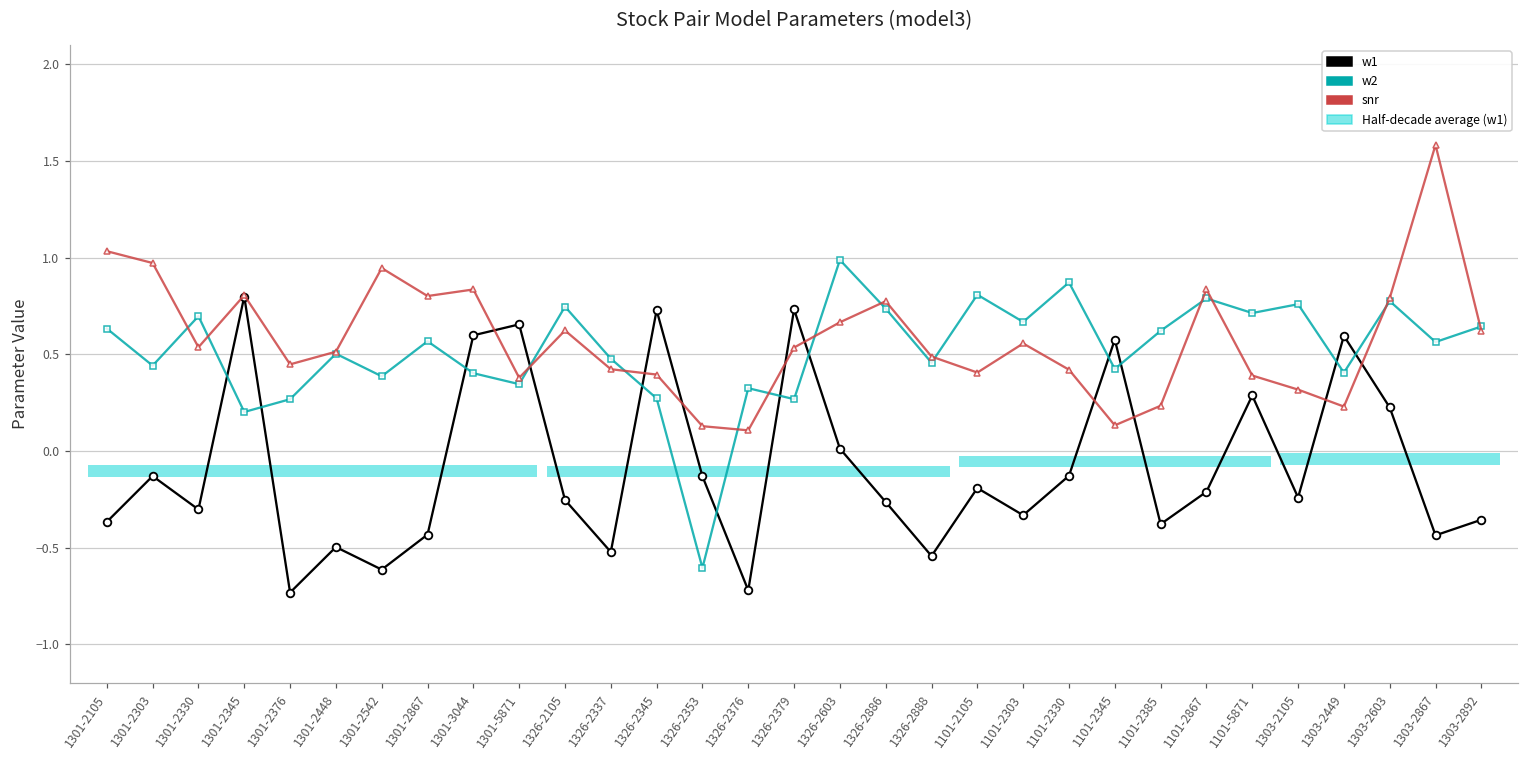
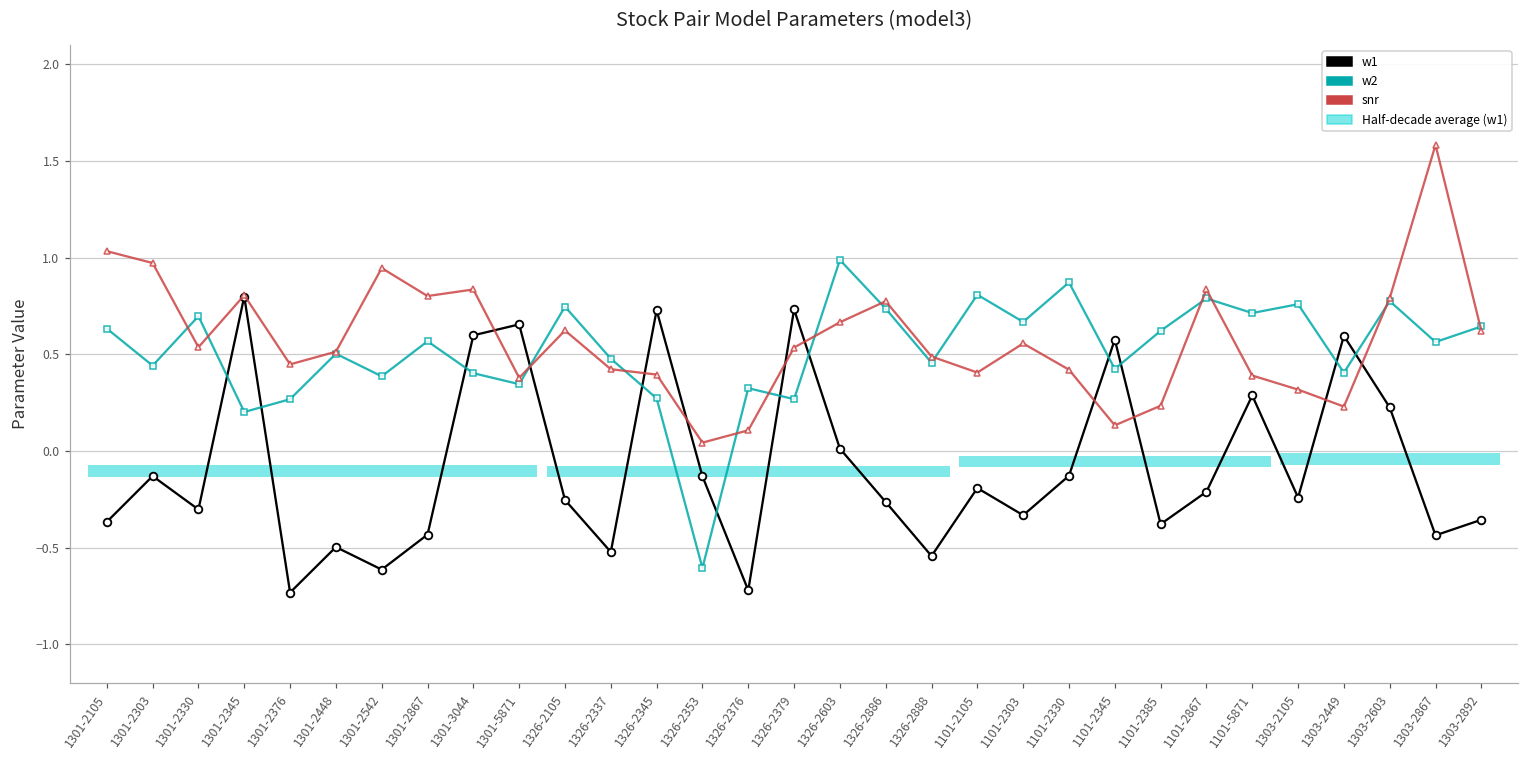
snr, 1326-2353: 0.13 -> 0.04
